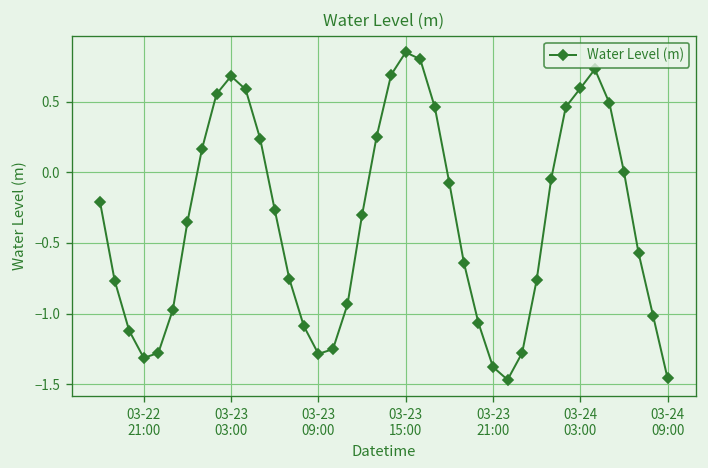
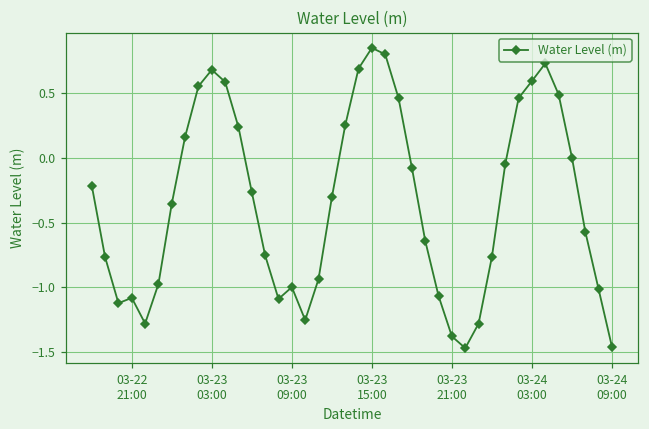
03-22 21:00: -1.31 -> -1.08
03-23 09:00: -1.28 -> -1.00
